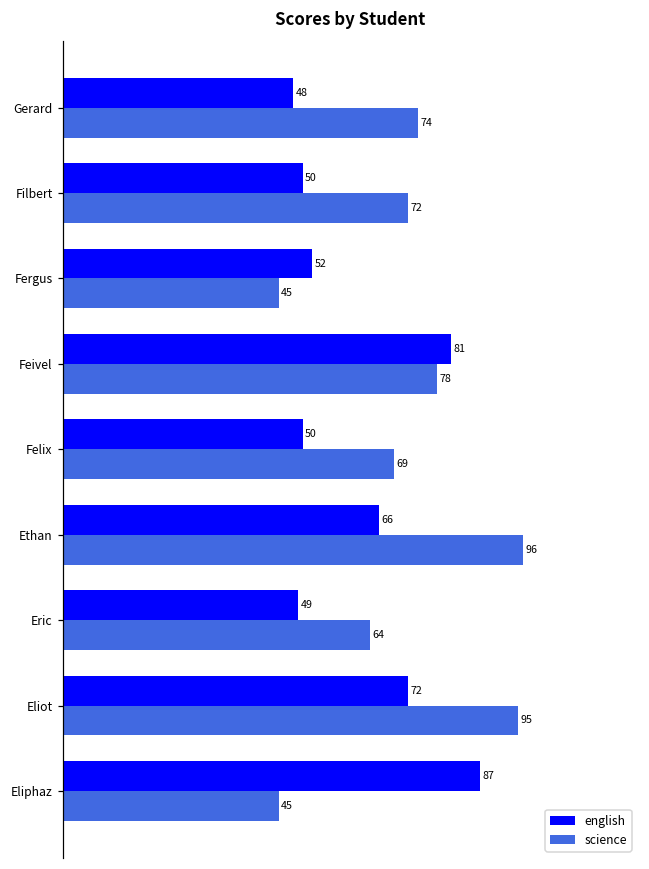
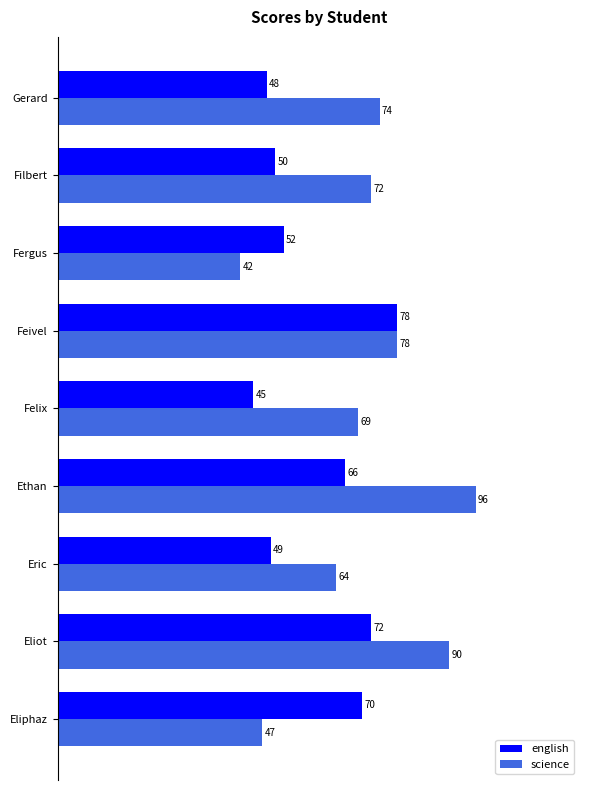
science, Fergus: 45 -> 42
english, Feivel: 81 -> 78
english, Felix: 50 -> 45
science, Eliot: 95 -> 90
english, Eliphaz: 87 -> 70
science, Eliphaz: 45 -> 47
